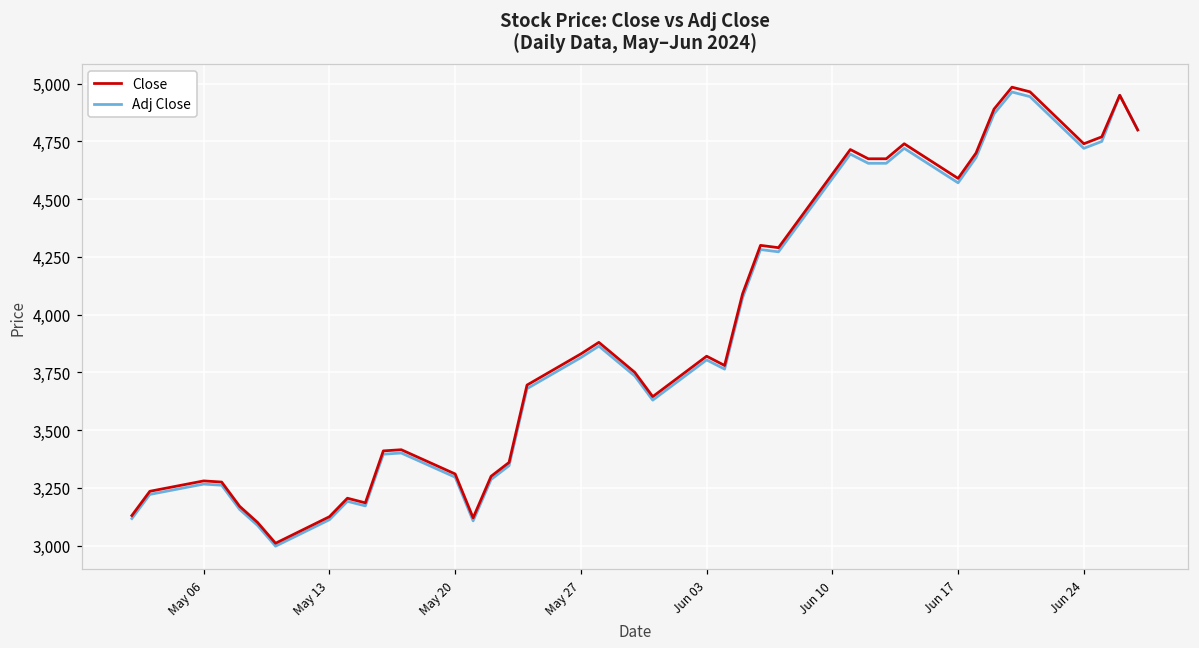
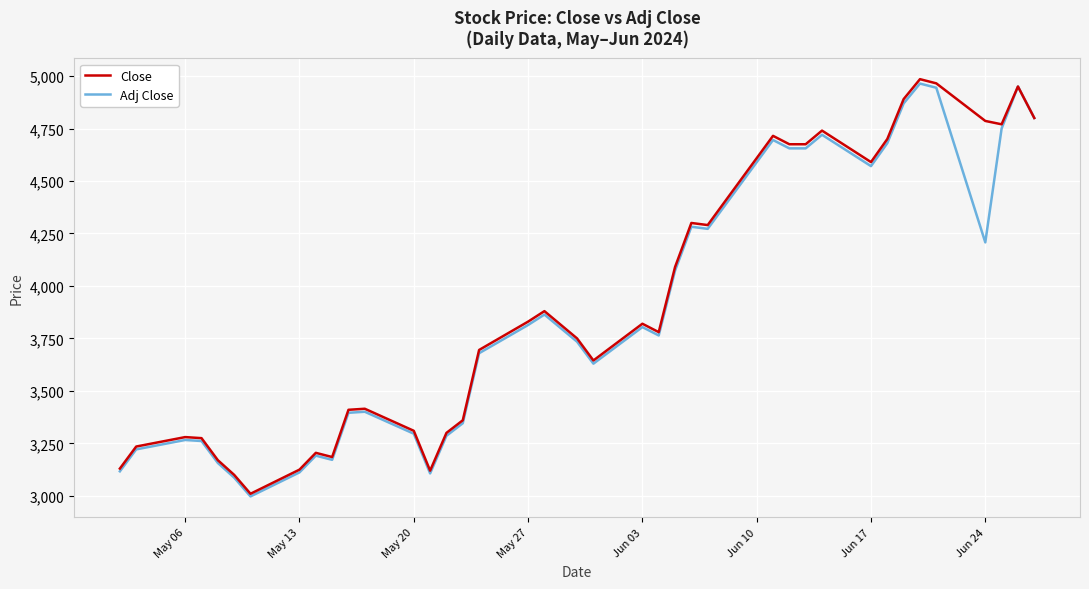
Close, Jun 24: 4,740 -> 4,790
Adj Close, Jun 24: 4,720 -> 4,210
